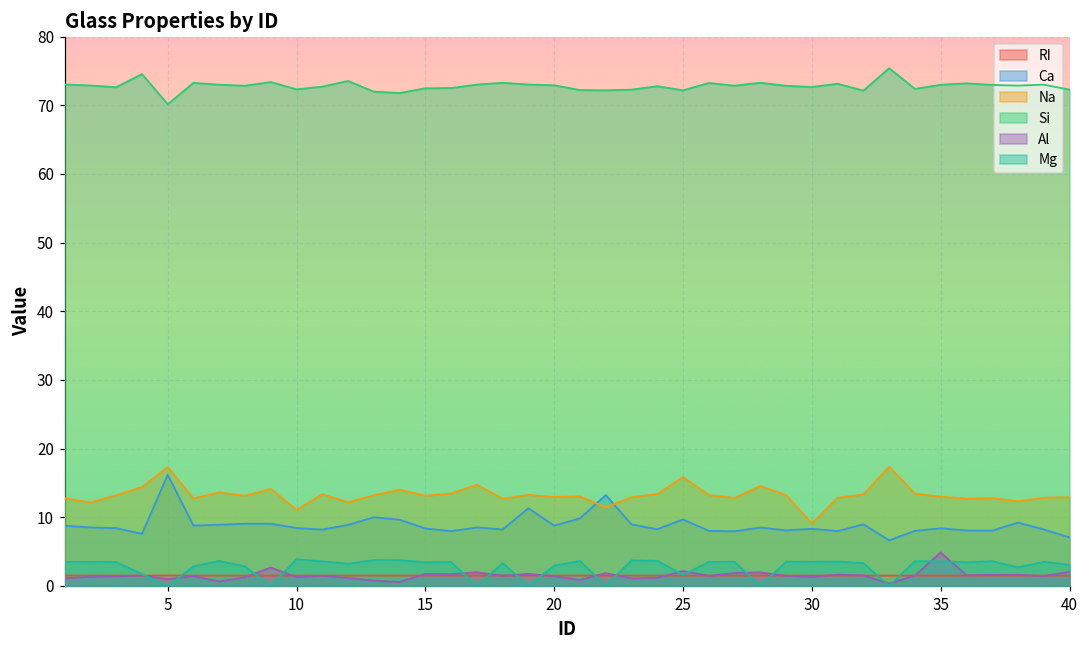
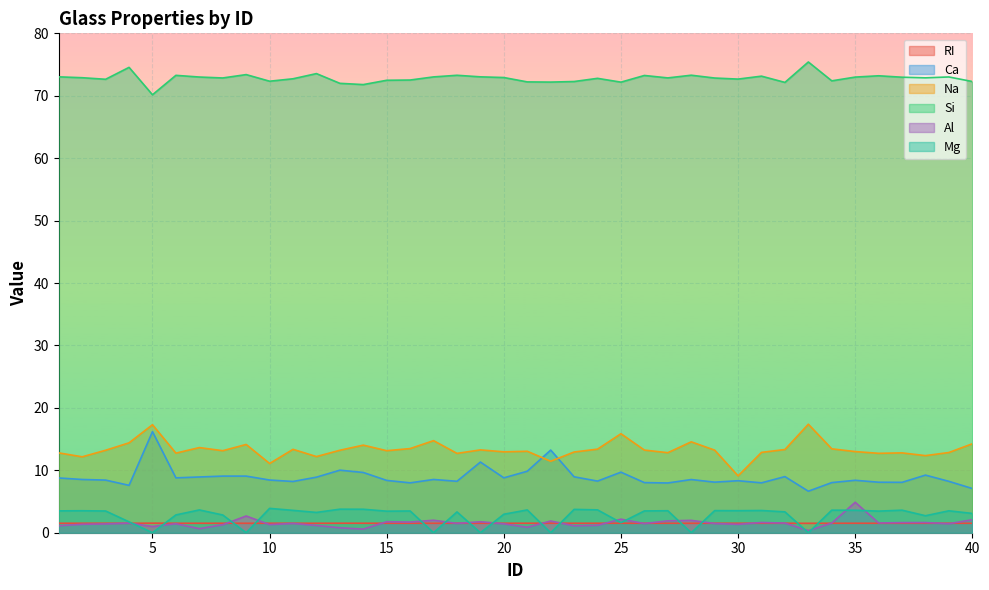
Na, 40: 13 -> 14
